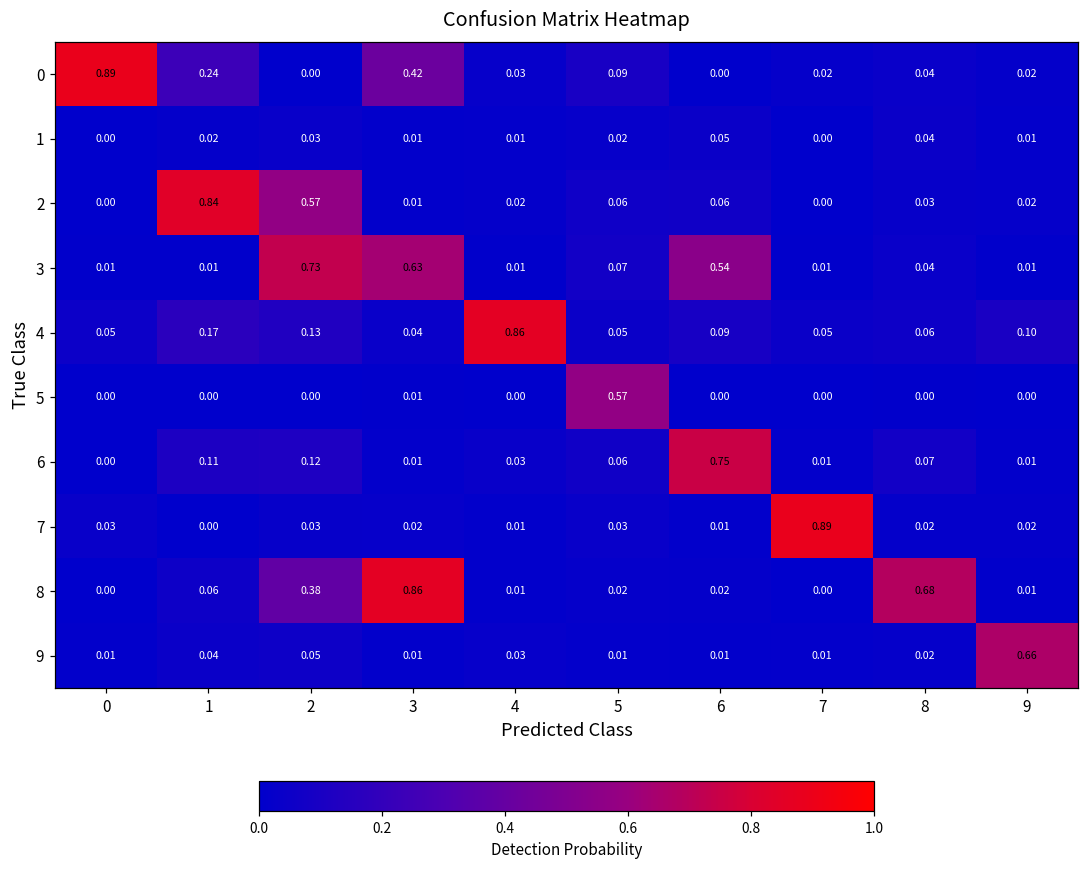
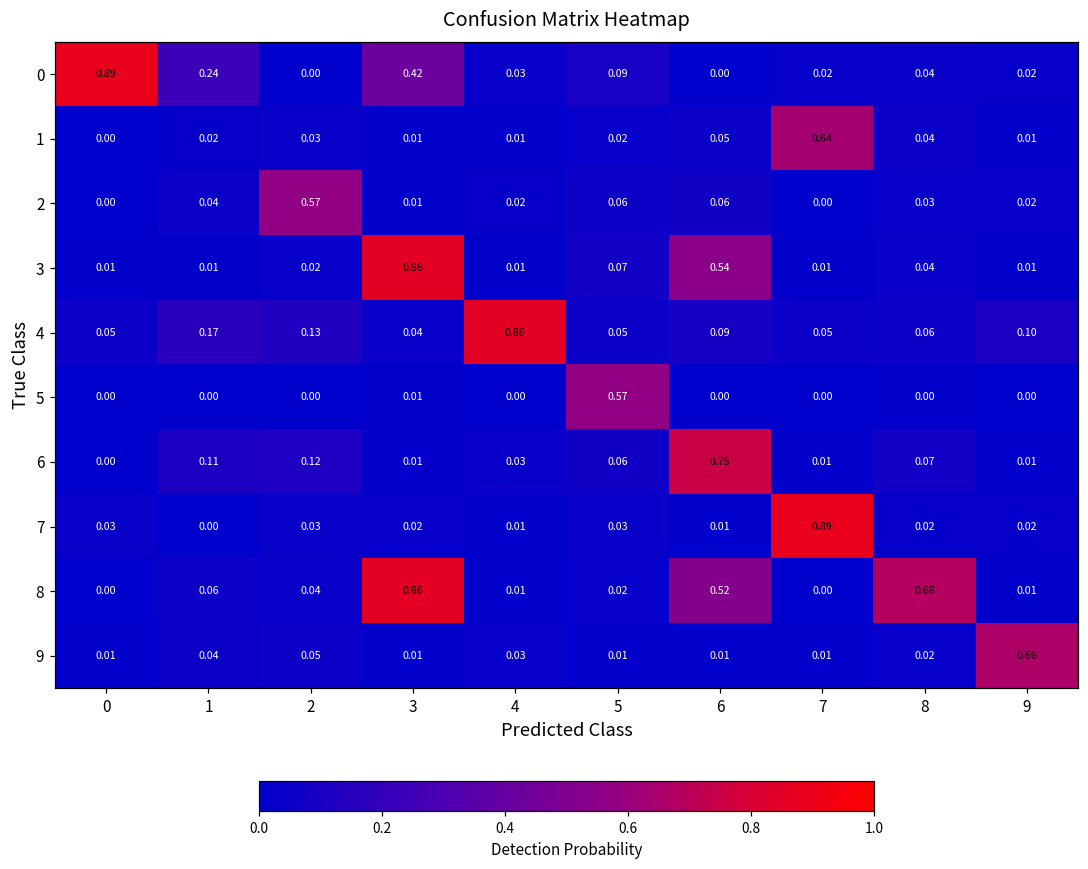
1, 7: 0.00 -> 0.64
2, 1: 0.84 -> 0.04
3, 2: 0.73 -> 0.02
3, 3: 0.63 -> 0.86
8, 2: 0.38 -> 0.04
8, 6: 0.02 -> 0.52
